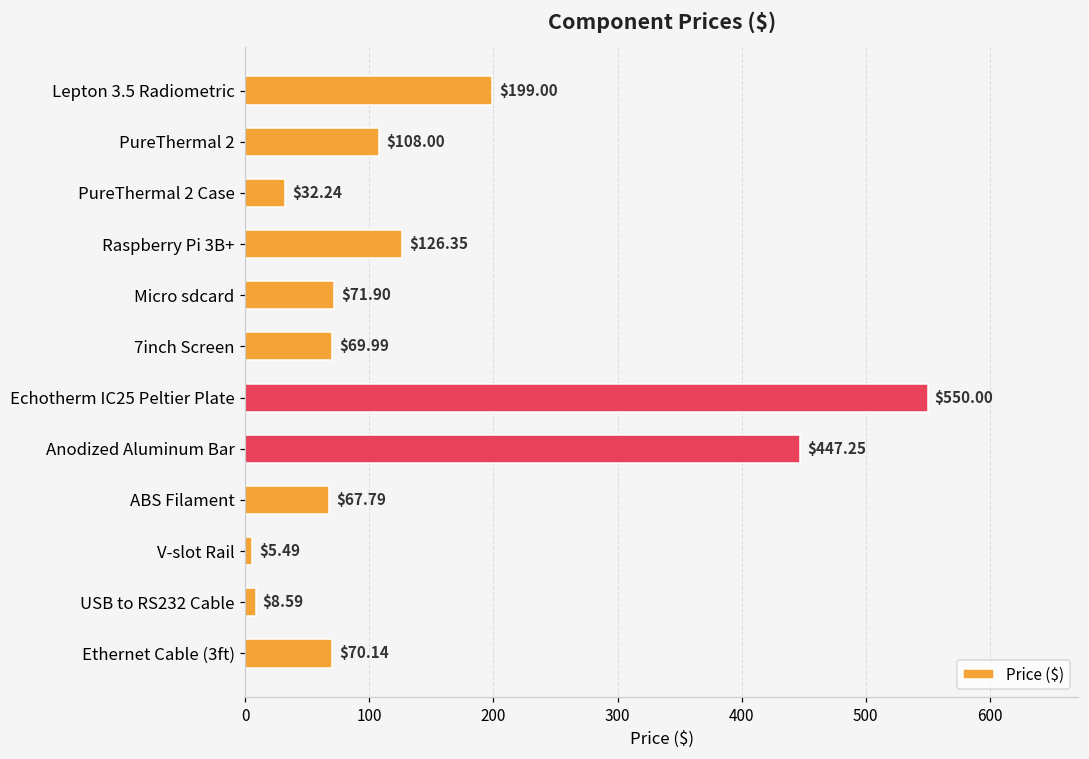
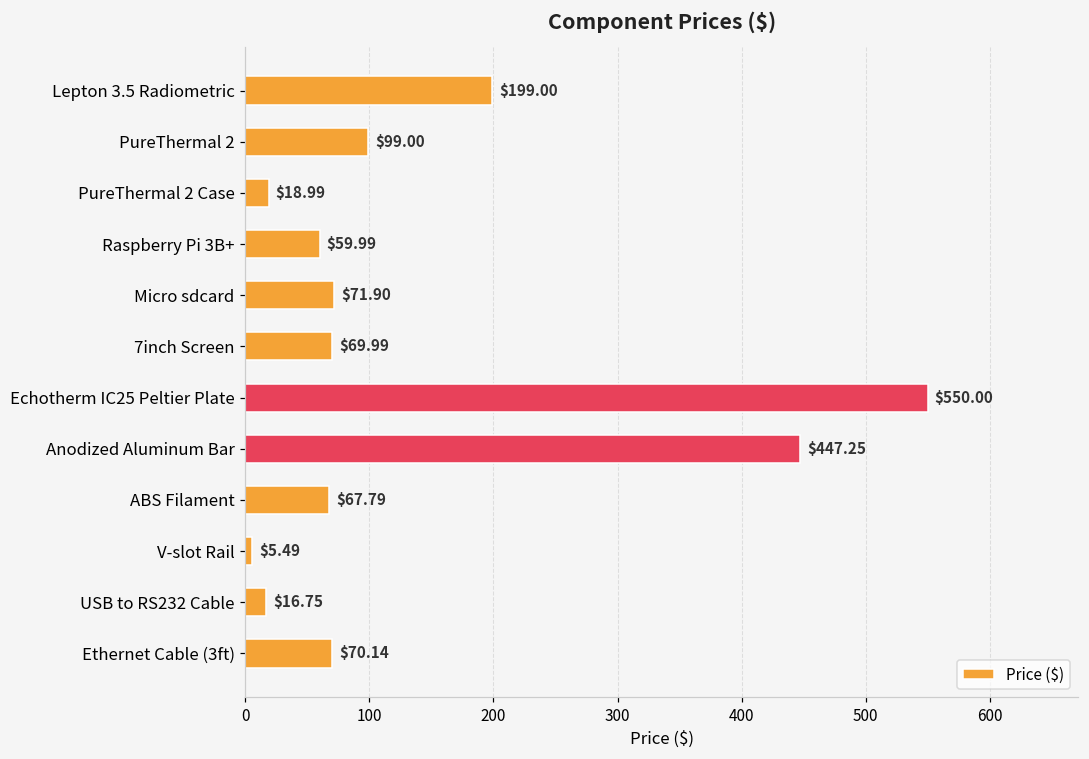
PureThermal 2: $108.00 -> $99.00
PureThermal 2 Case: $32.24 -> $18.99
Raspberry Pi 3B+: $126.35 -> $59.99
USB to RS232 Cable: $8.59 -> $16.75
